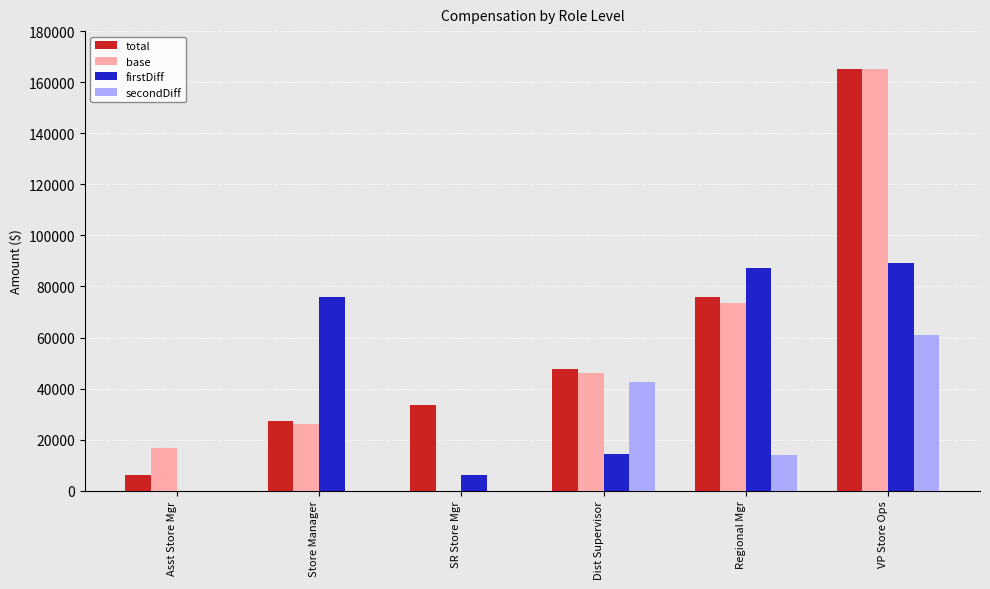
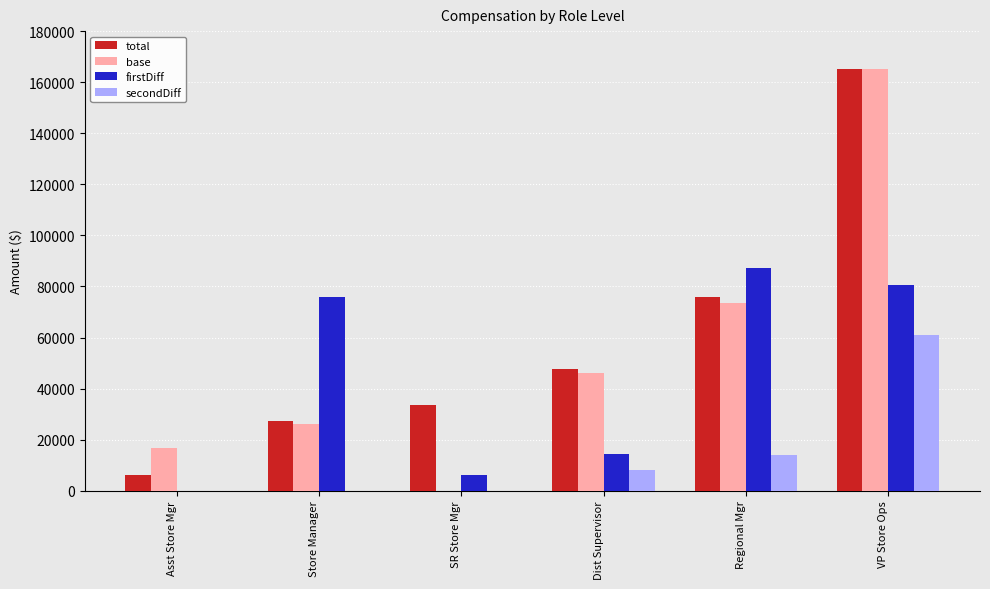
secondDiff, Dist Supervisor: 43000 -> 8000
firstDiff, VP Store Ops: 89000 -> 81000
